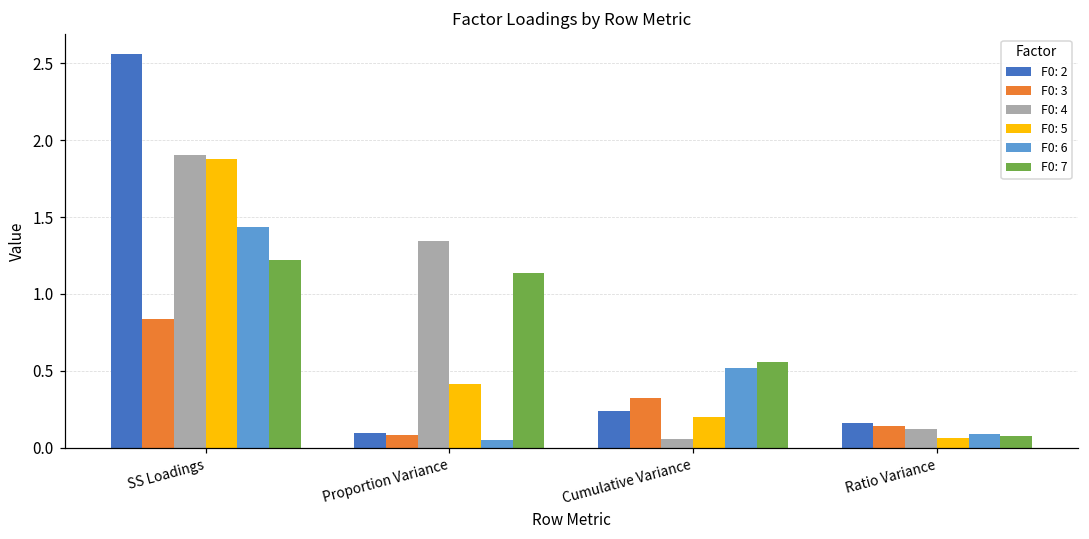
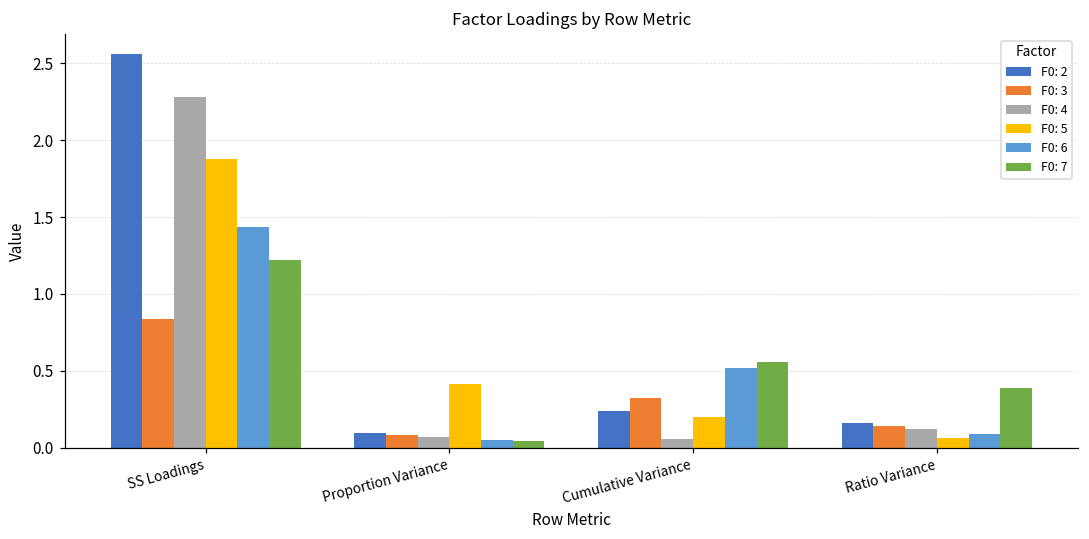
F0: 4, SS Loadings: 1.90 -> 2.28
F0: 4, Proportion Variance: 1.35 -> 0.07
F0: 7, Proportion Variance: 1.14 -> 0.05
F0: 7, Ratio Variance: 0.08 -> 0.39
